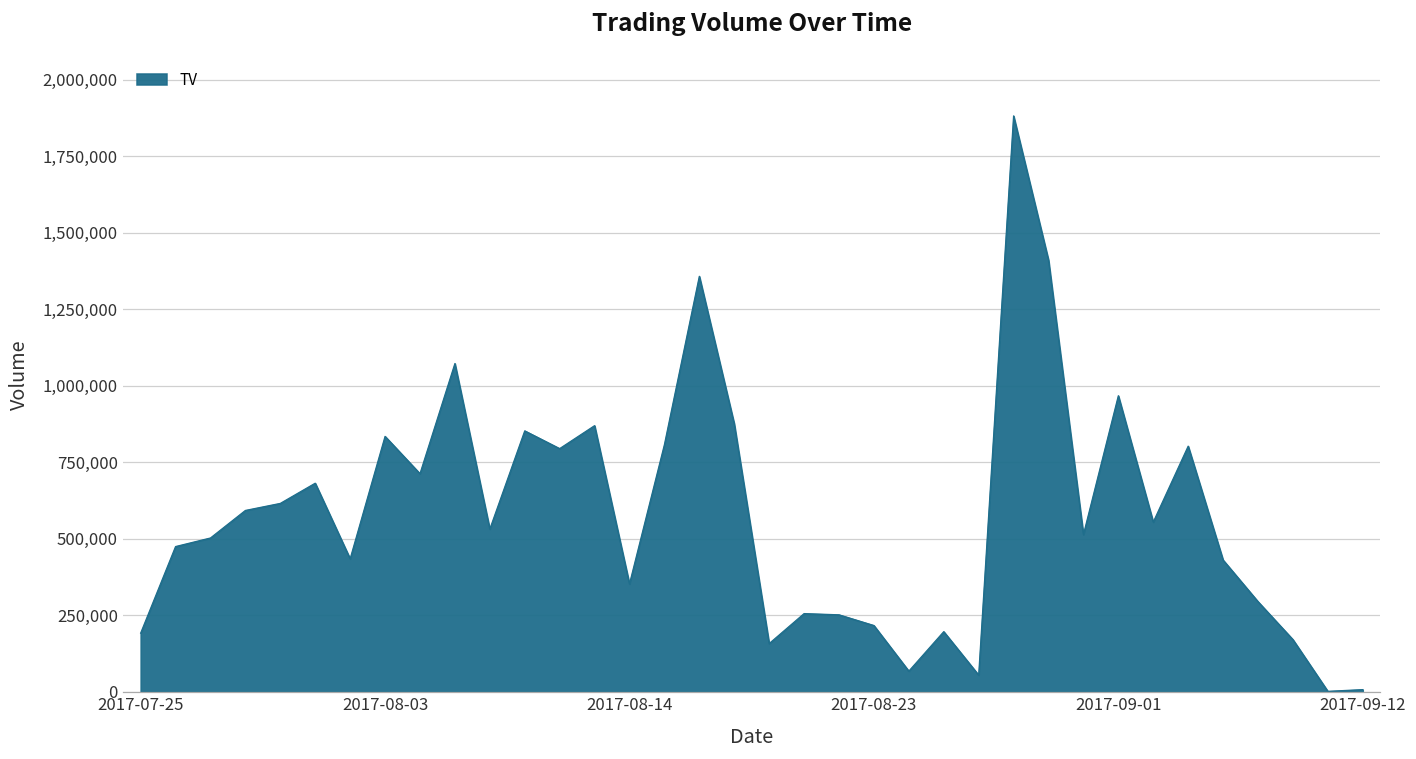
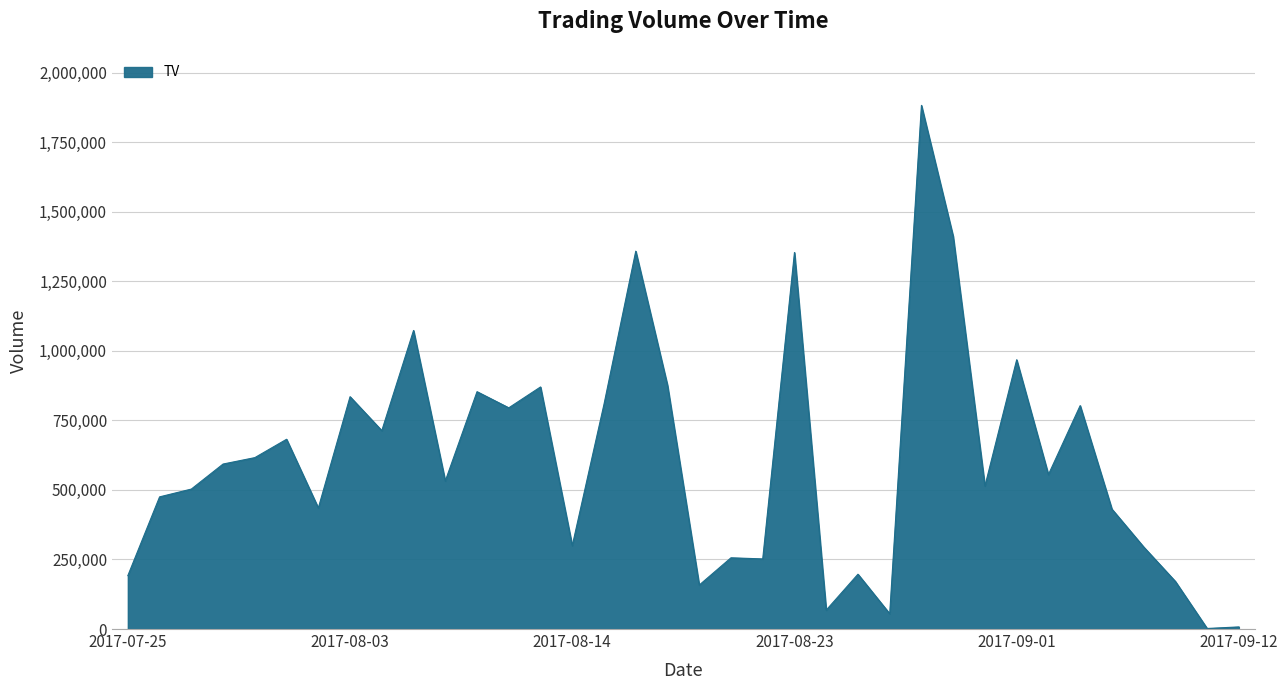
2017-08-14: 350,000 -> 300,000
2017-08-23: 220,000 -> 1,350,000
